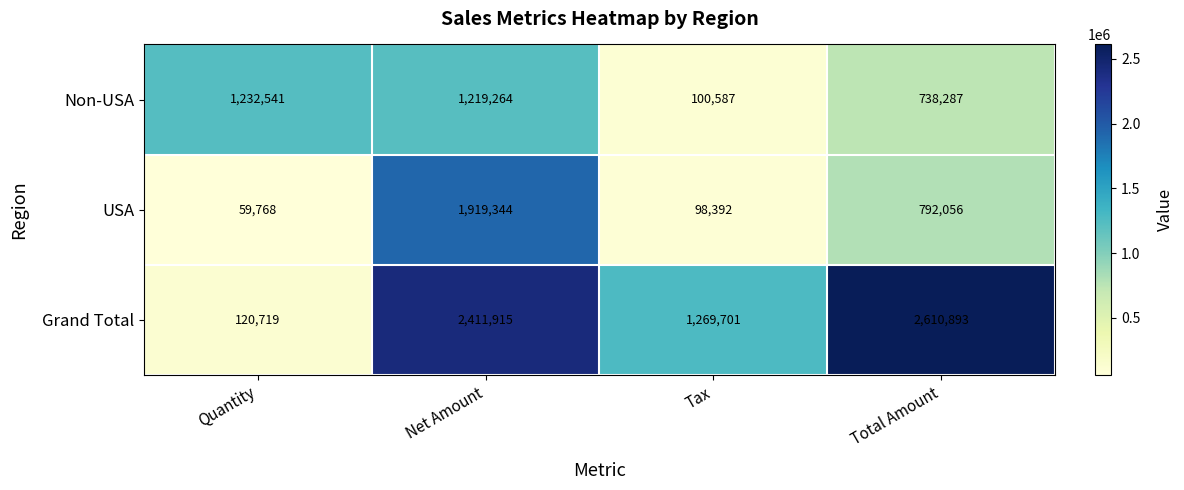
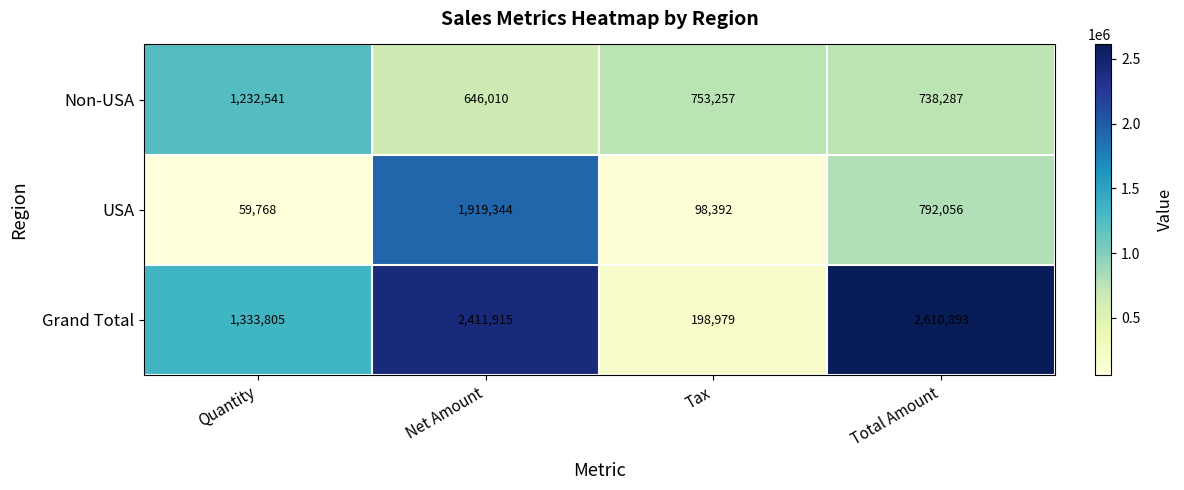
Non-USA, Net Amount: 1,219,264 -> 646,010
Non-USA, Tax: 100,587 -> 753,257
Grand Total, Quantity: 120,719 -> 1,333,805
Grand Total, Tax: 1,269,701 -> 198,979
